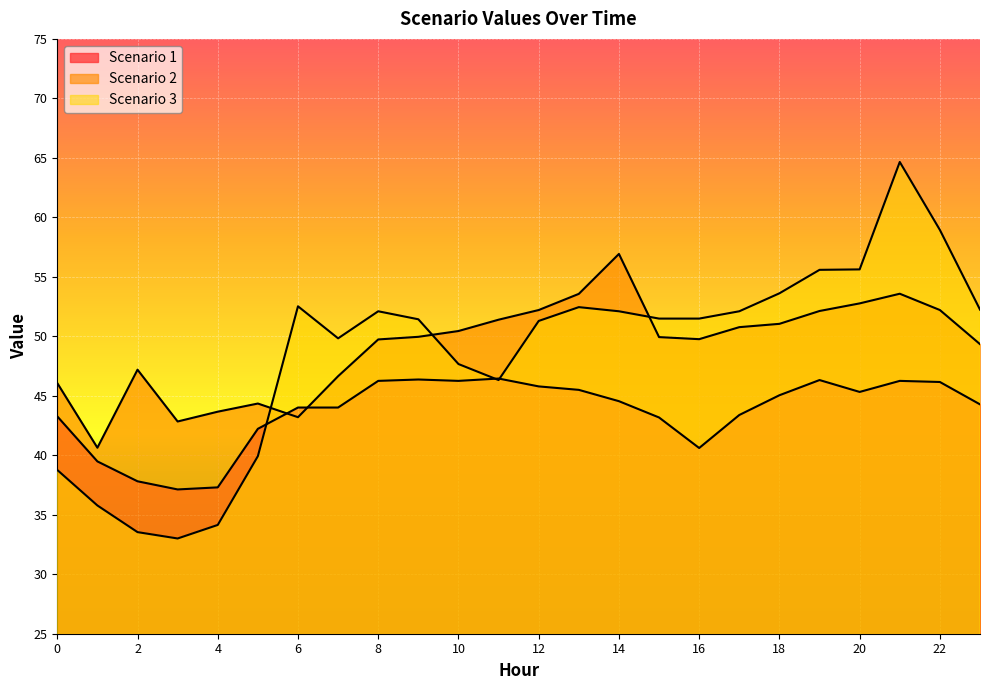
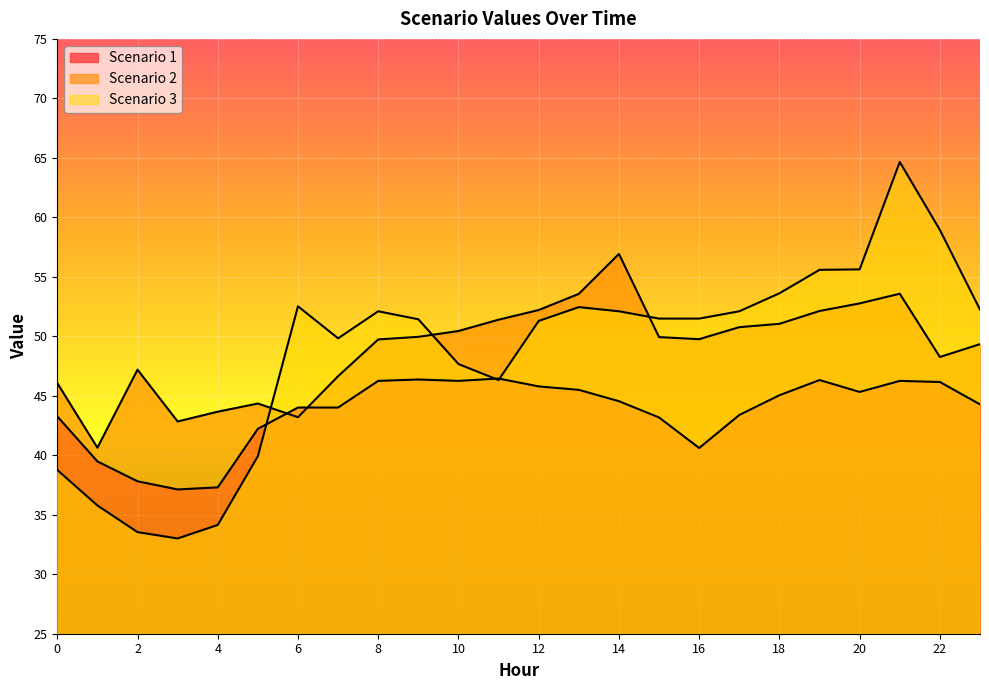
Scenario 2, 22: 52.2 -> 48.3
